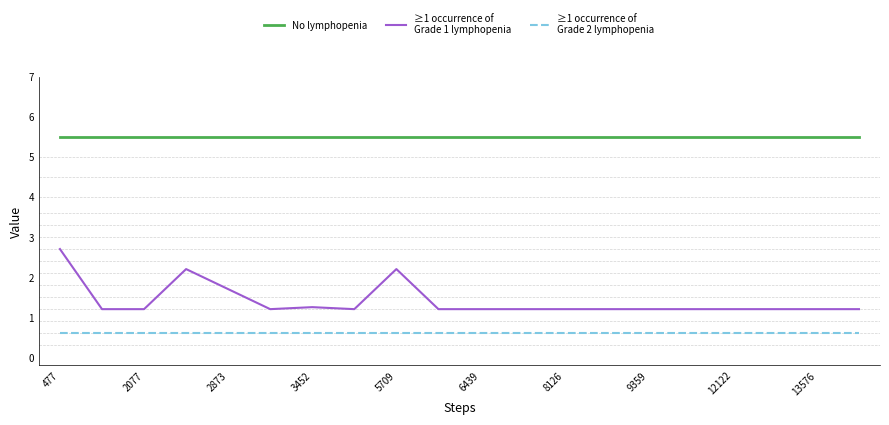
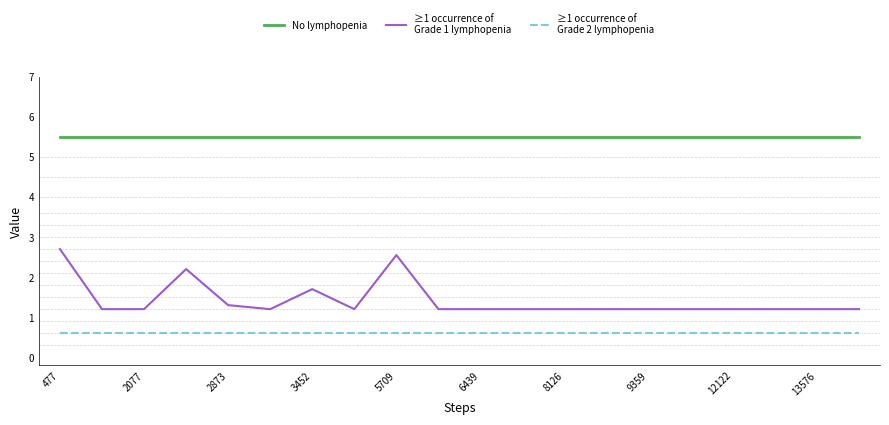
≥1 occurrence of Grade 1 lymphopenia, 2873: 1.7 -> 1.3
≥1 occurrence of Grade 1 lymphopenia, 3452: 1.3 -> 1.7
≥1 occurrence of Grade 1 lymphopenia, 5709: 2.2 -> 2.6
